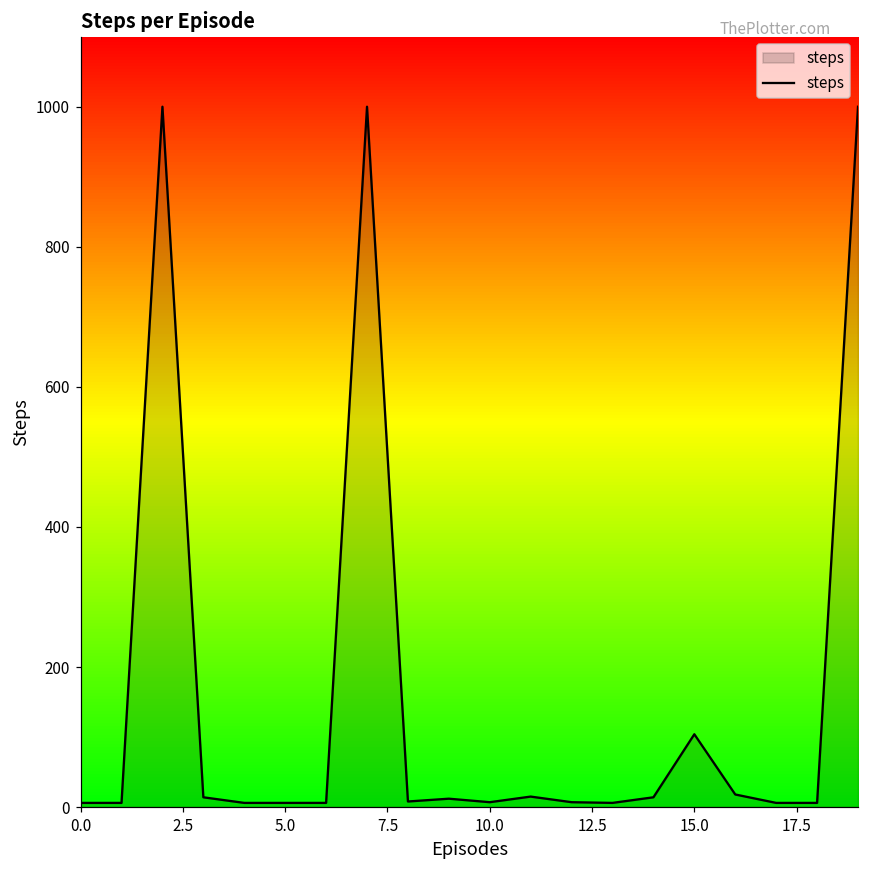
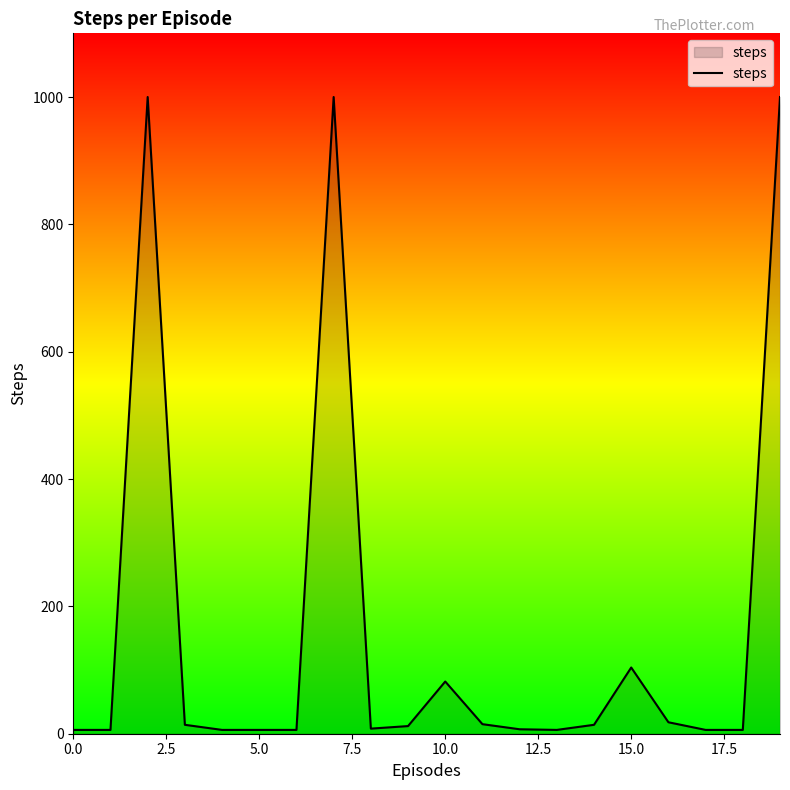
10.0: 10 -> 80
